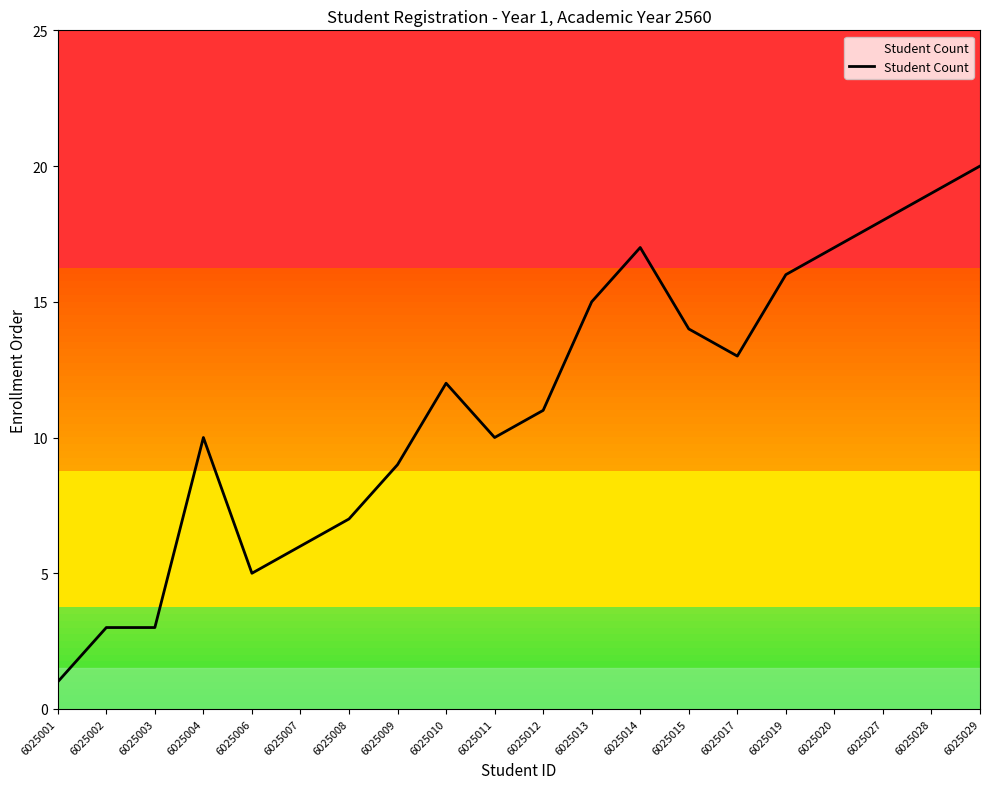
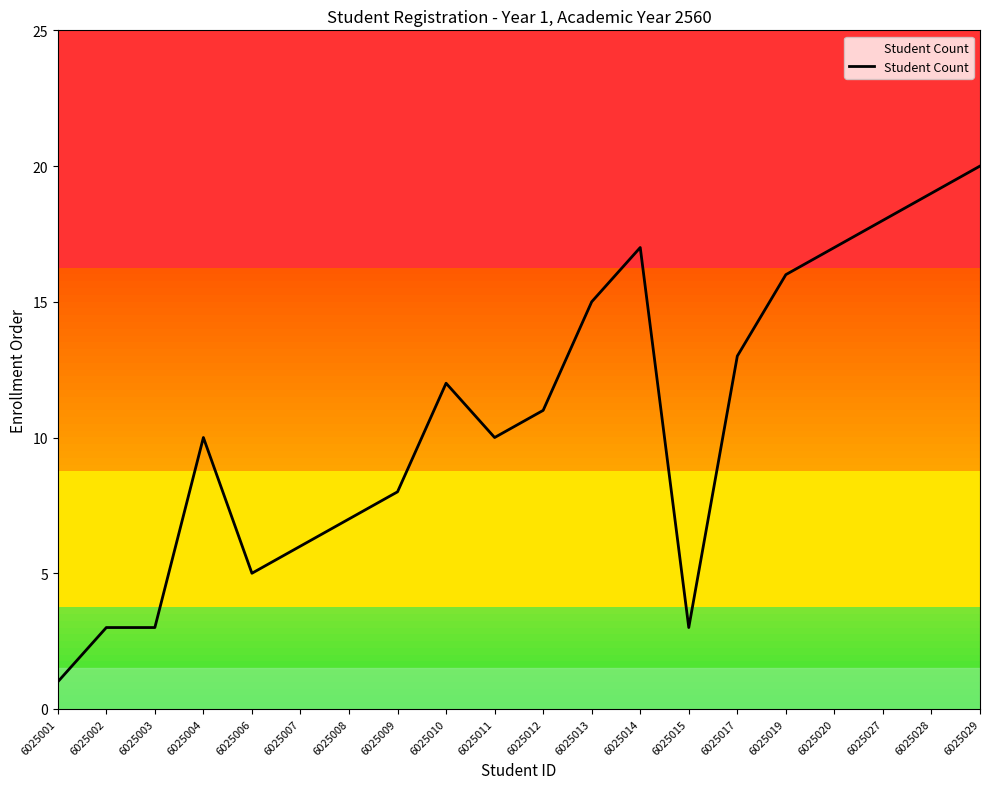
6025009: 9 -> 8
6025015: 14 -> 3
